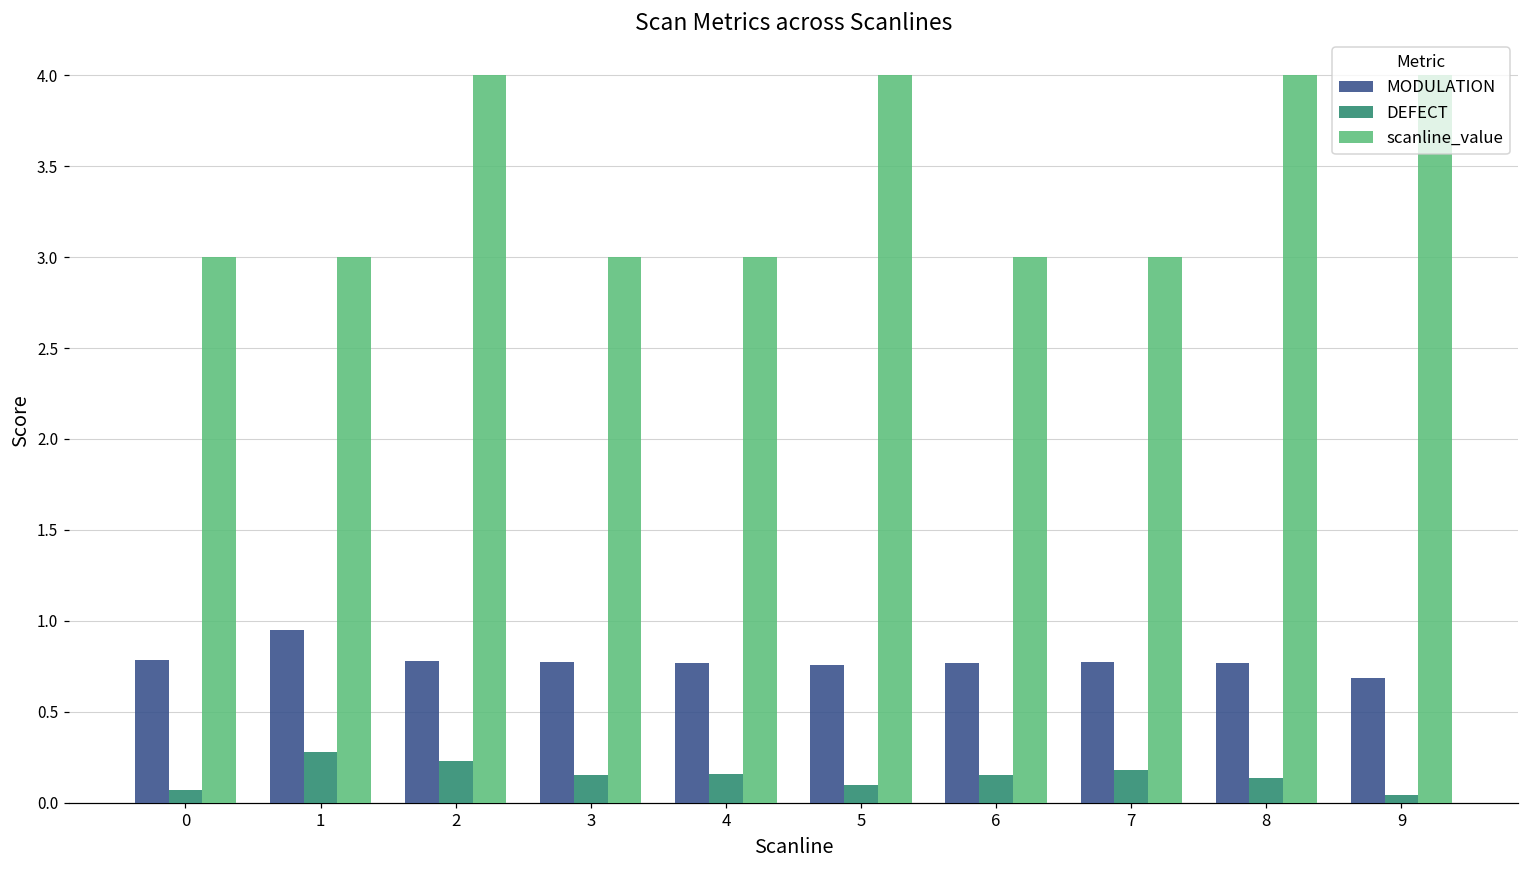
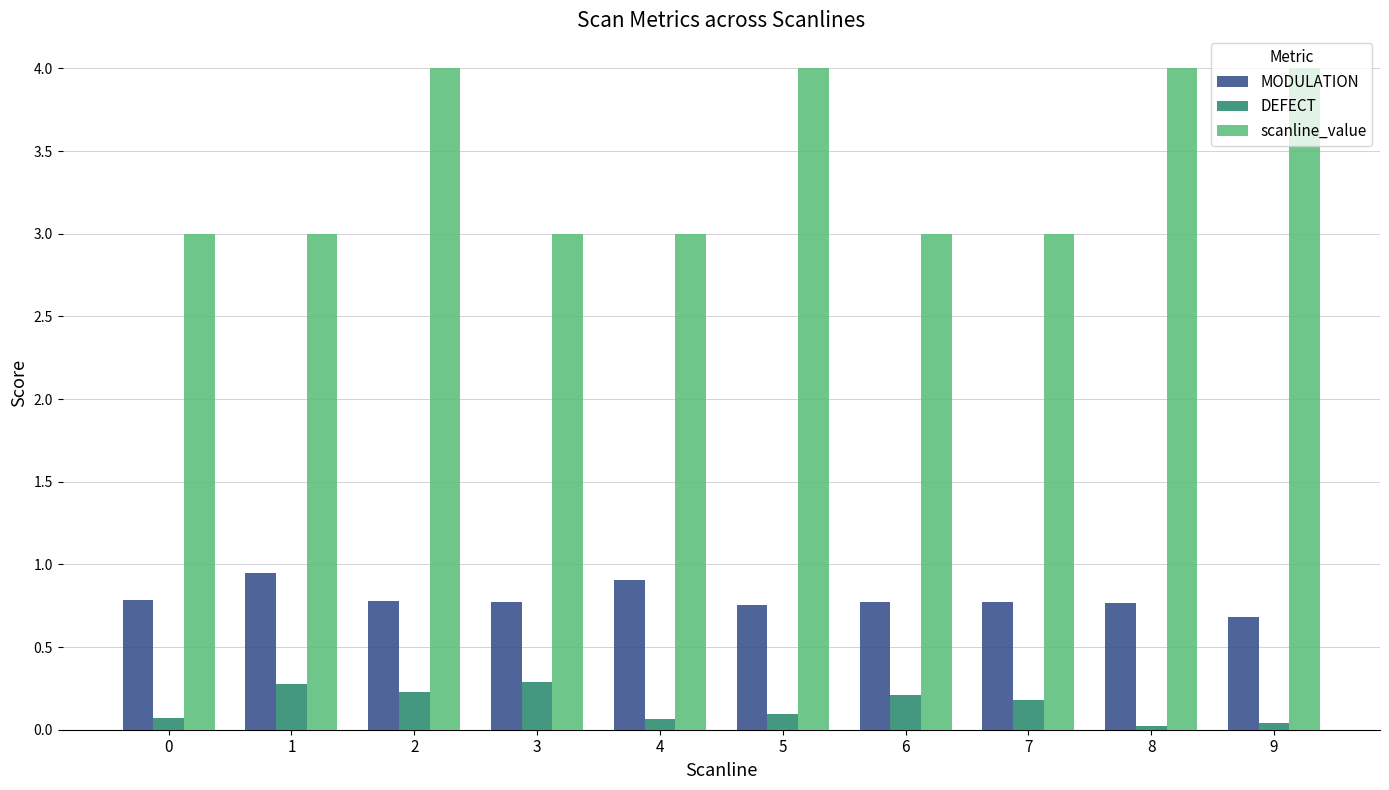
DEFECT, 3: 0.15 -> 0.29
MODULATION, 4: 0.77 -> 0.91
DEFECT, 4: 0.16 -> 0.06
DEFECT, 6: 0.15 -> 0.21
DEFECT, 8: 0.14 -> 0.03
